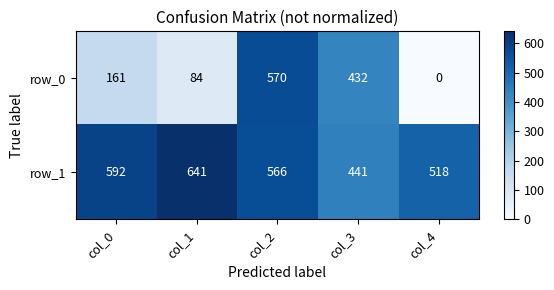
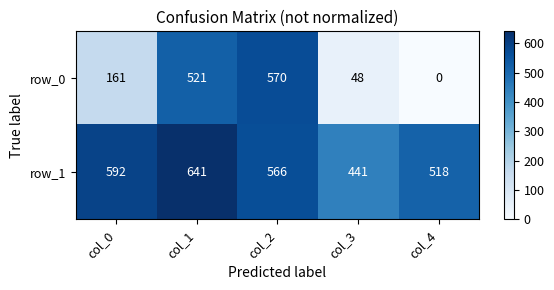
row_0, col_1: 84 -> 521
row_0, col_3: 432 -> 48
